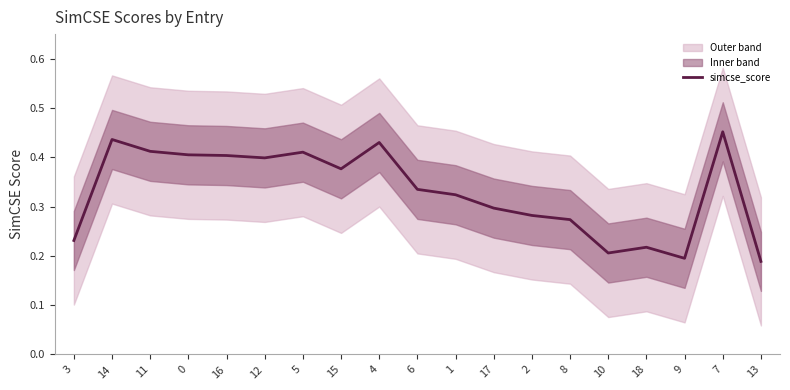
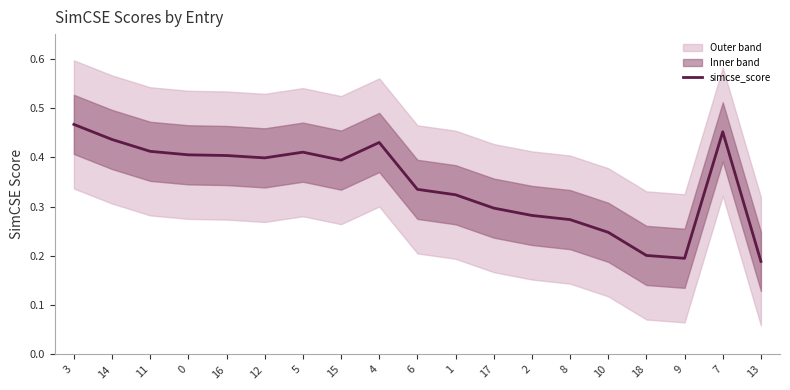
simcse_score, 3: 0.23 -> 0.47
simcse_score, 15: 0.38 -> 0.39
simcse_score, 10: 0.21 -> 0.25
simcse_score, 18: 0.22 -> 0.20
